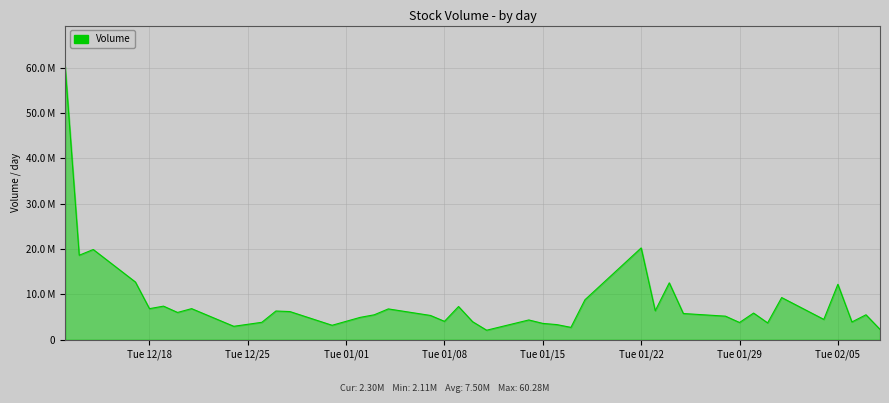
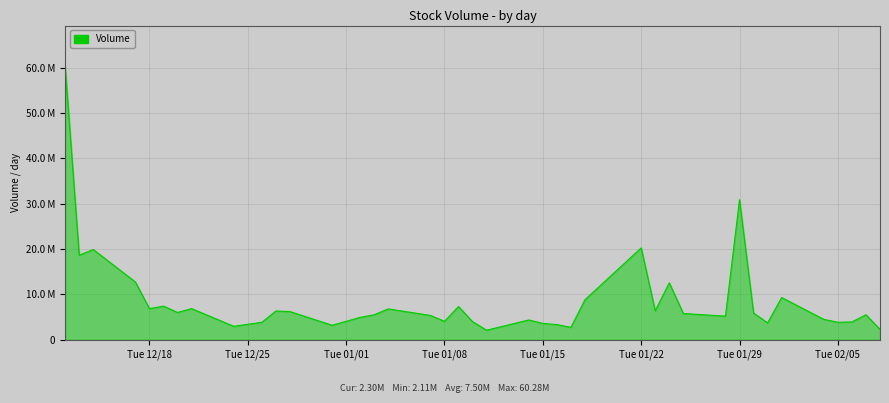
Tue 01/29: 4000000 -> 31000000
Tue 02/05: 12000000 -> 4000000
